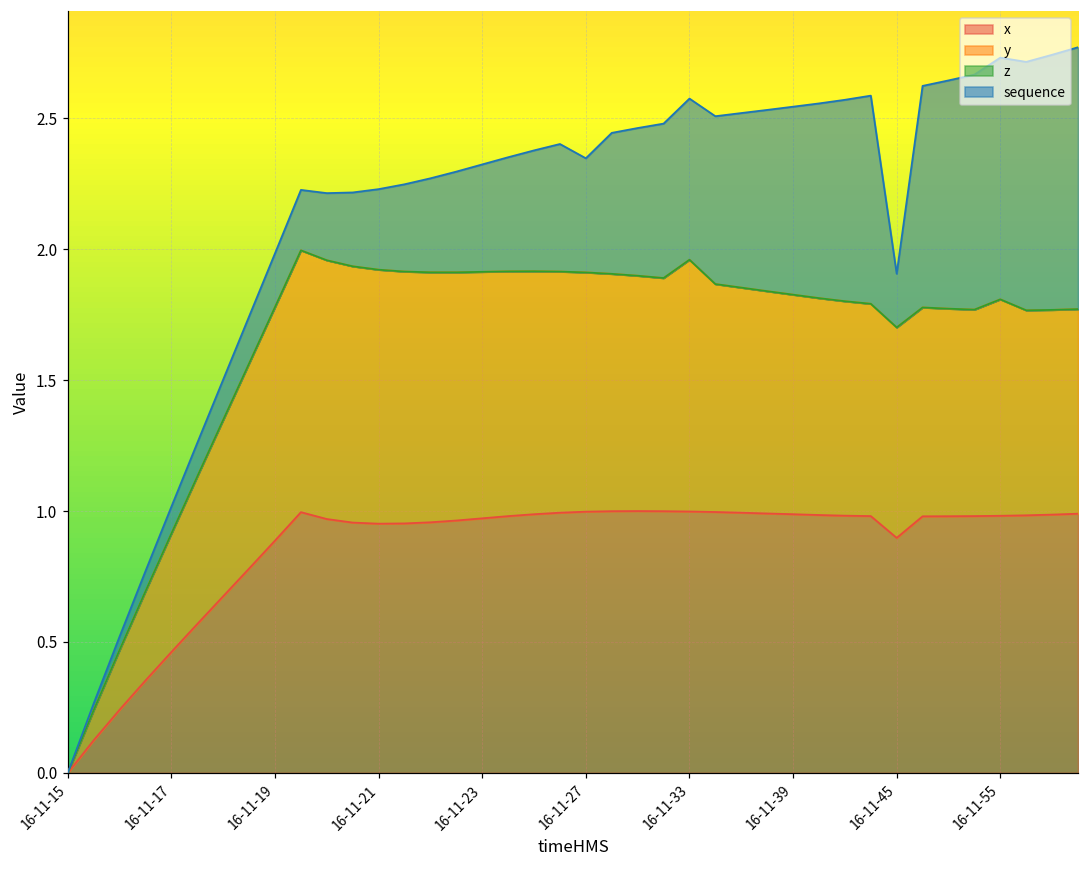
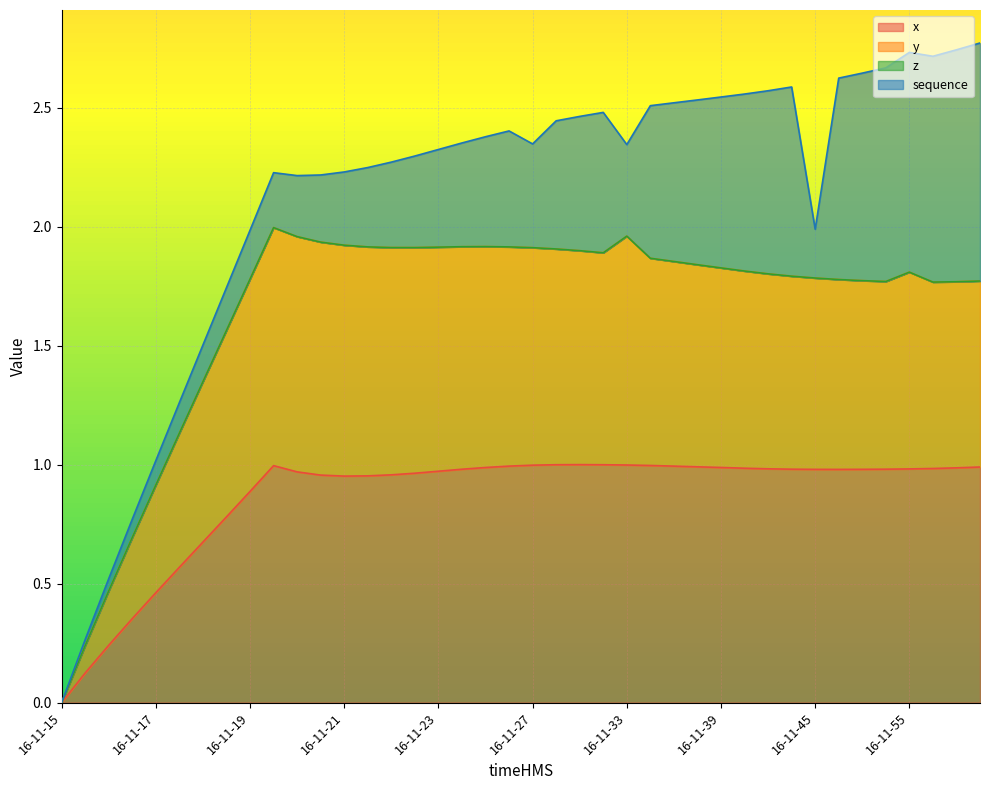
sequence, 16-11-33: 0.62 -> 0.38
x, 16-11-45: 0.90 -> 0.98
